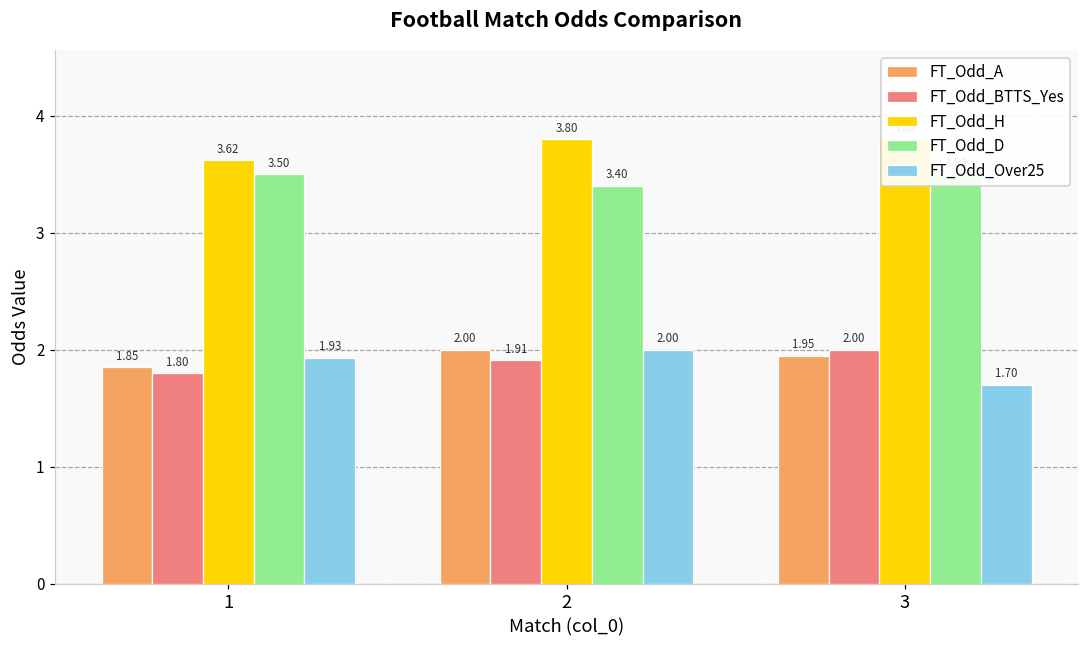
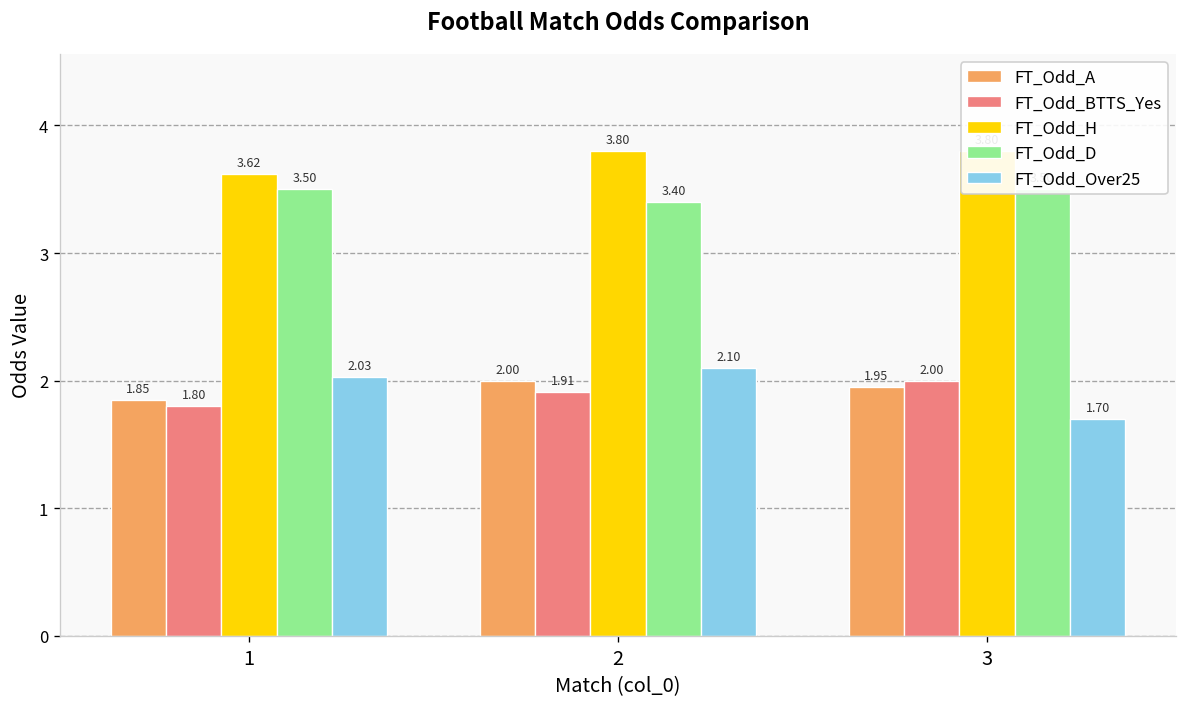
FT_Odd_Over25, 1: 1.93 -> 2.03
FT_Odd_Over25, 2: 2.00 -> 2.10
